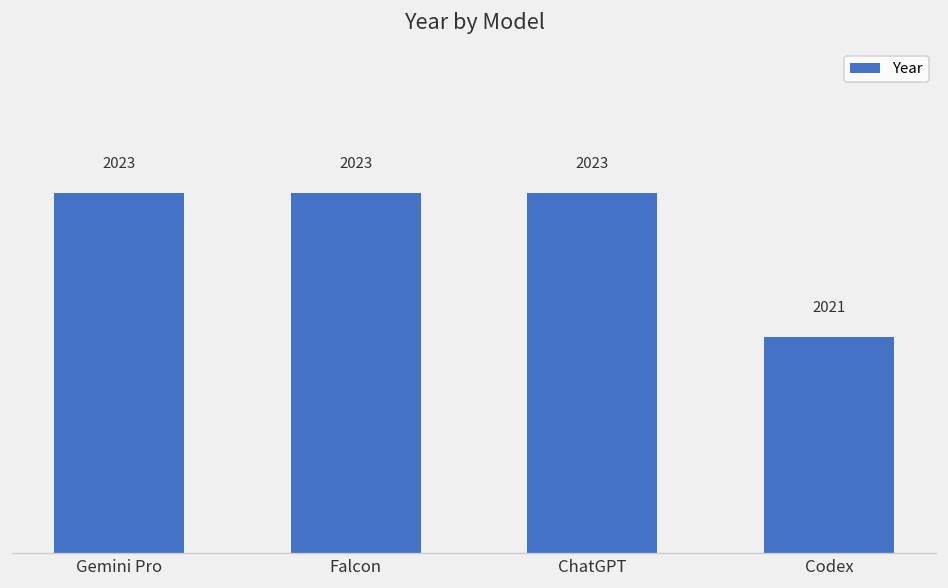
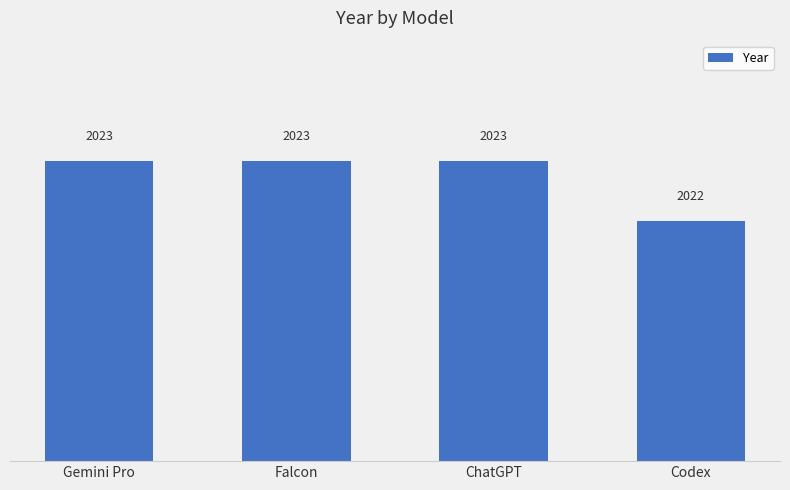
Codex: 2021 -> 2022
